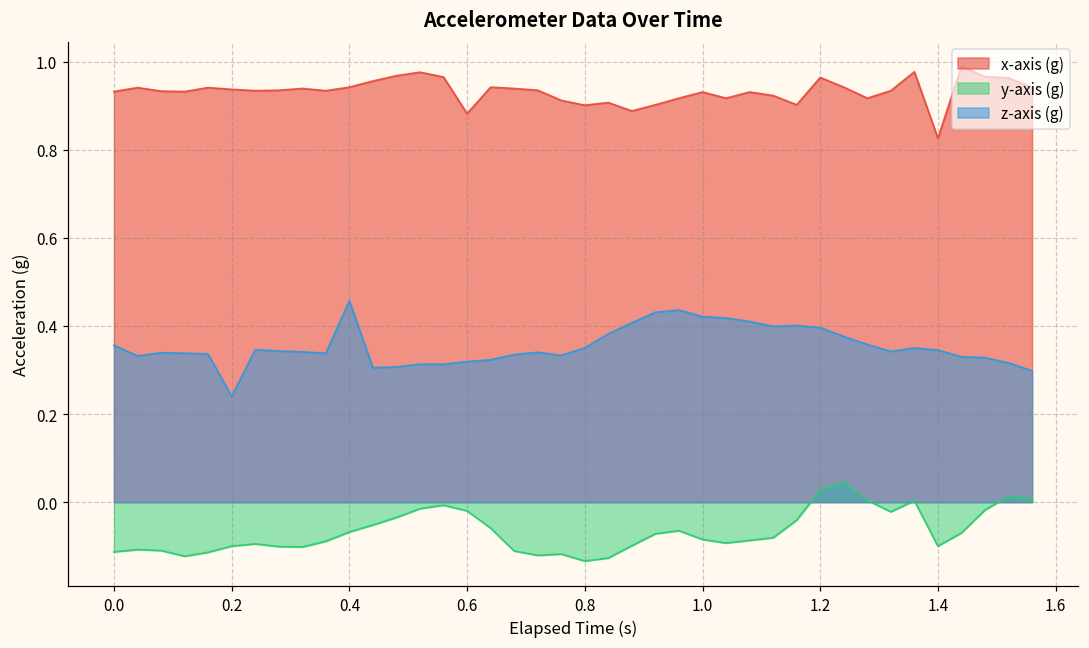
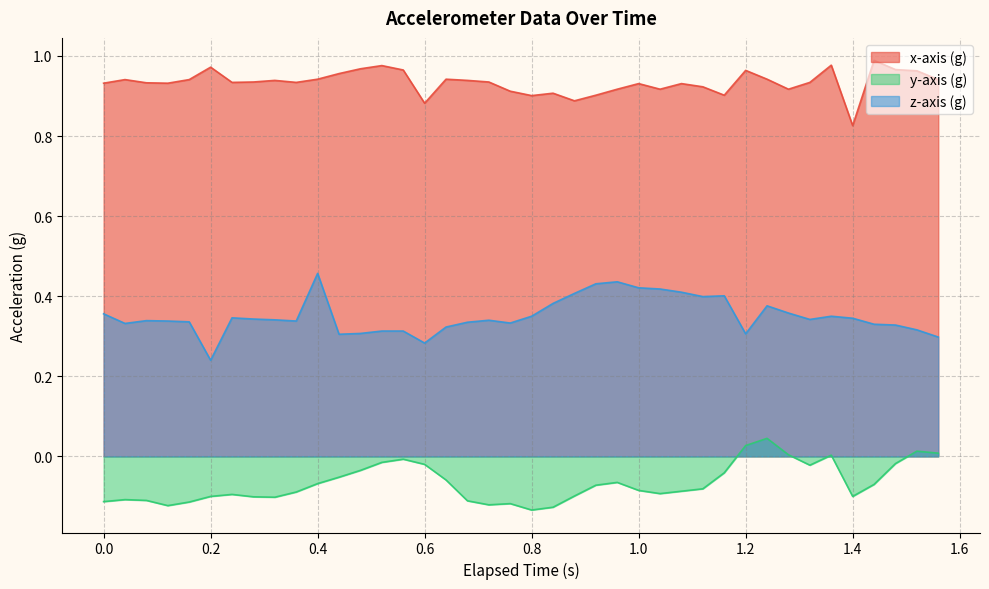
x-axis (g), 0.2: 0.94 -> 0.97
z-axis (g), 0.6: 0.32 -> 0.28
z-axis (g), 1.2: 0.40 -> 0.31
